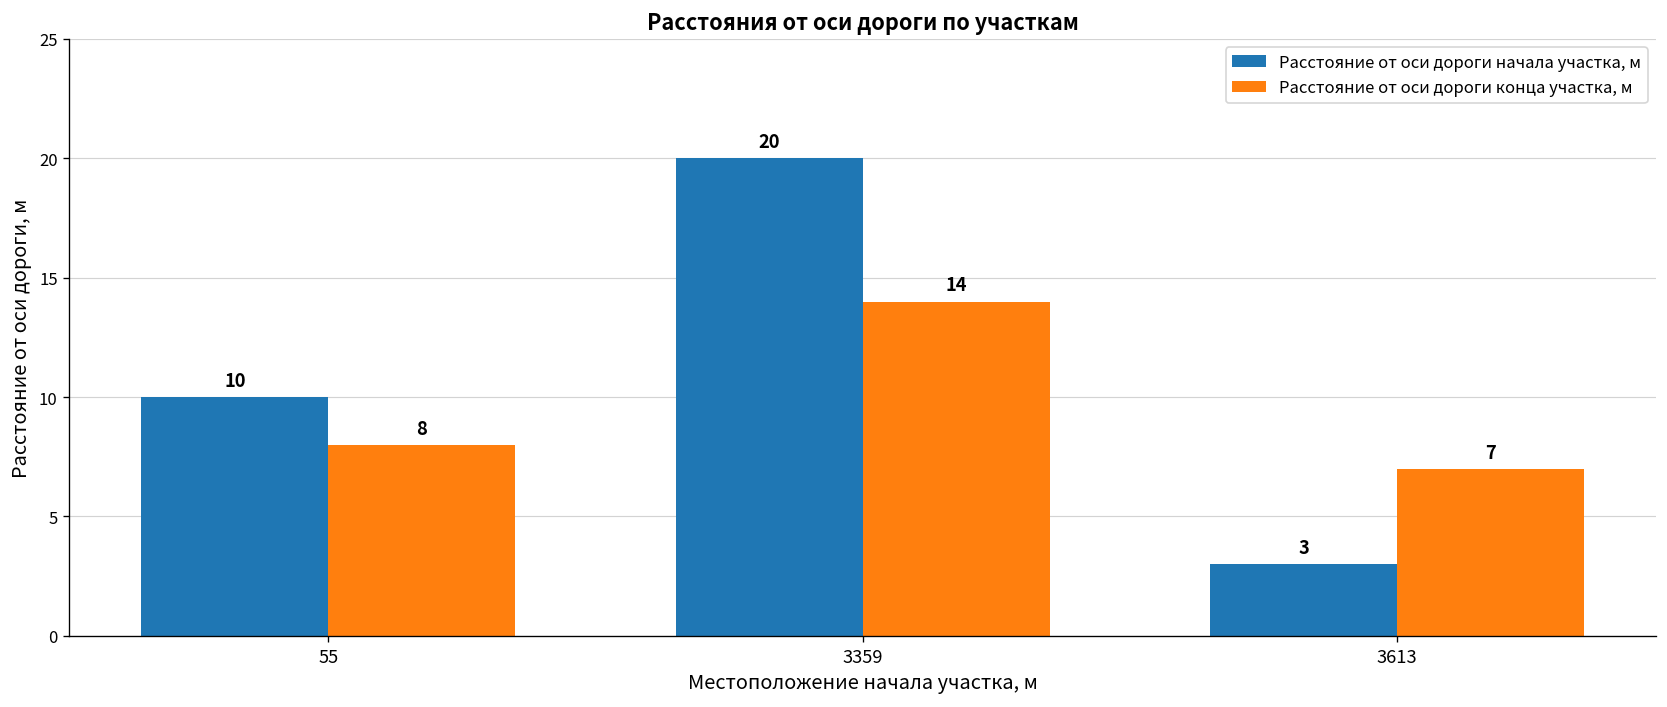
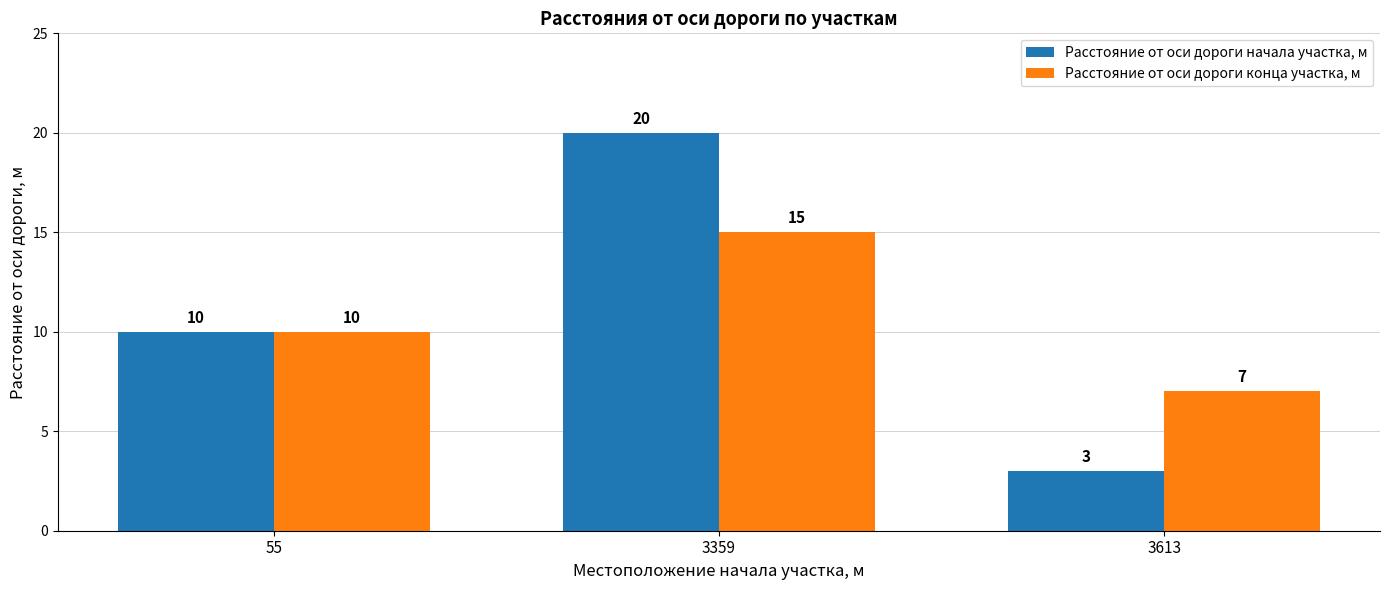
Расстояние от оси дороги конца участка, м, 55: 8 -> 10
Расстояние от оси дороги конца участка, м, 3359: 14 -> 15
